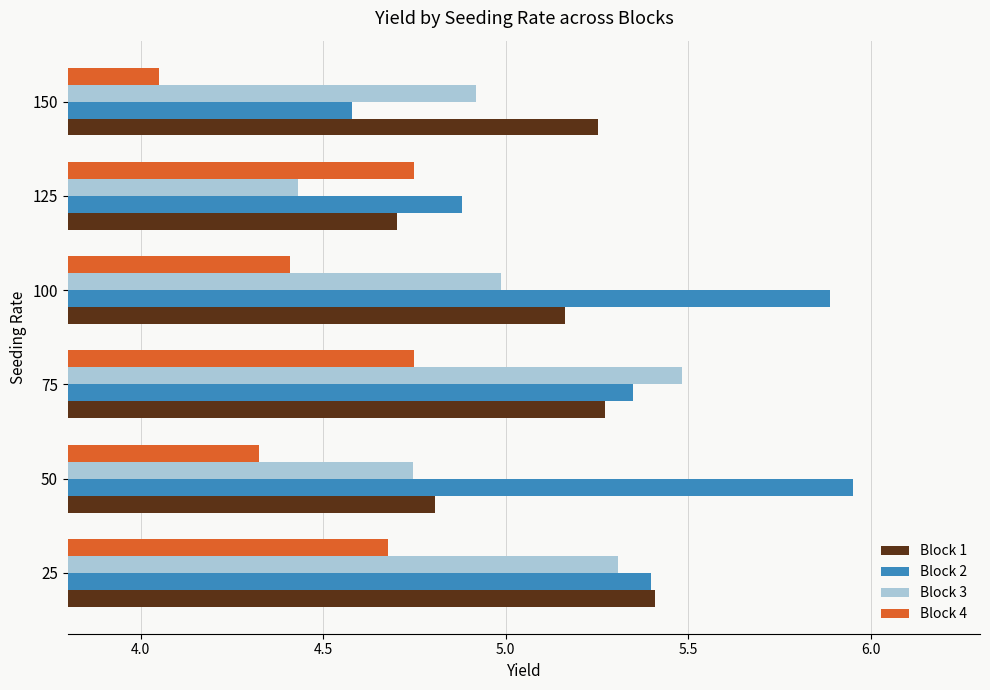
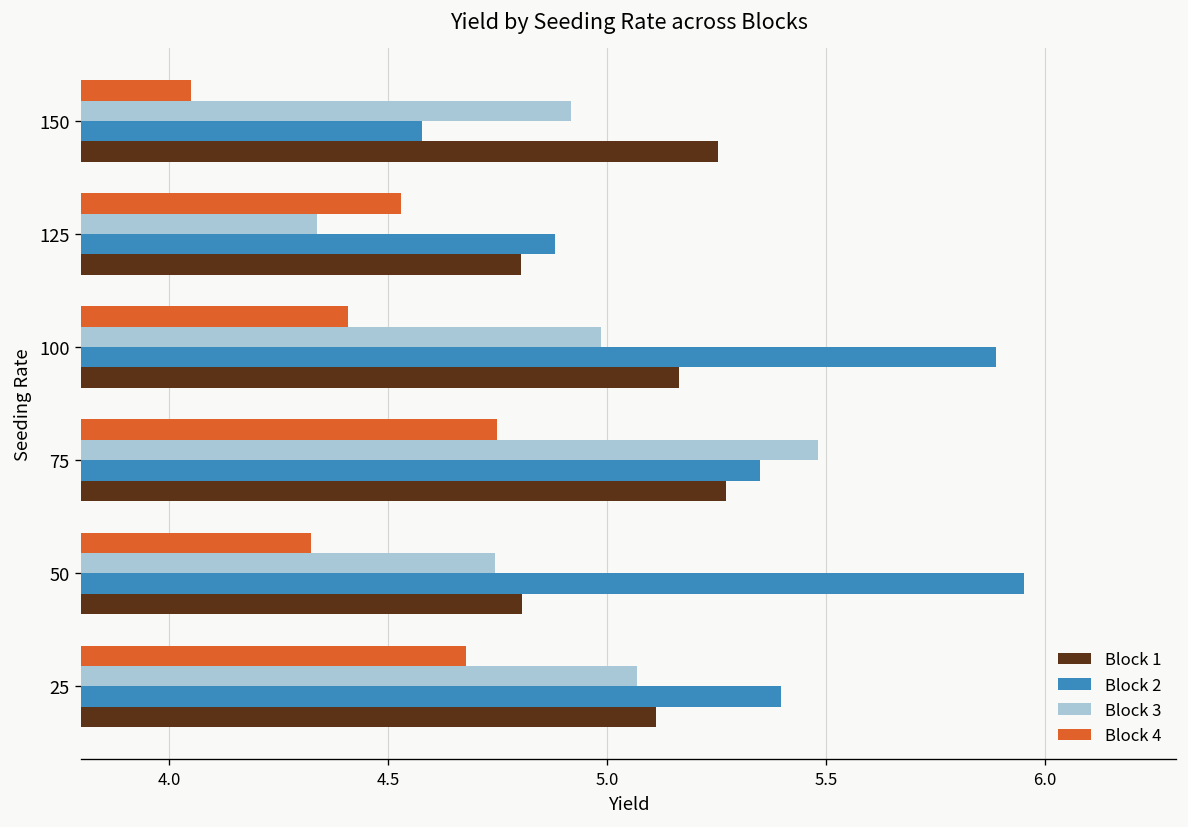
Block 4, 125: 4.75 -> 4.53
Block 3, 125: 4.43 -> 4.34
Block 1, 125: 4.70 -> 4.80
Block 3, 25: 5.31 -> 5.07
Block 1, 25: 5.41 -> 5.11
